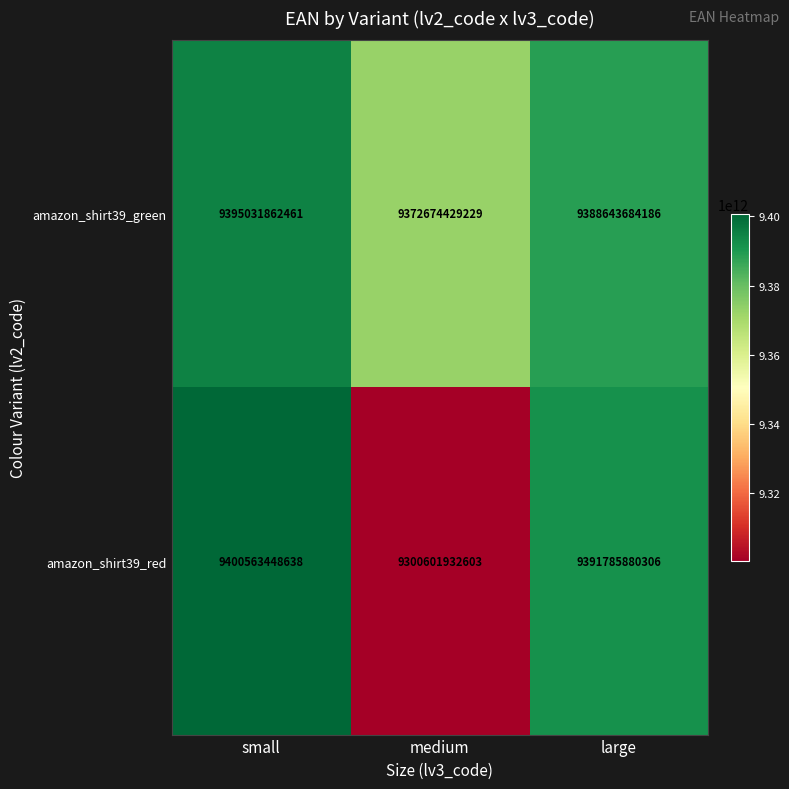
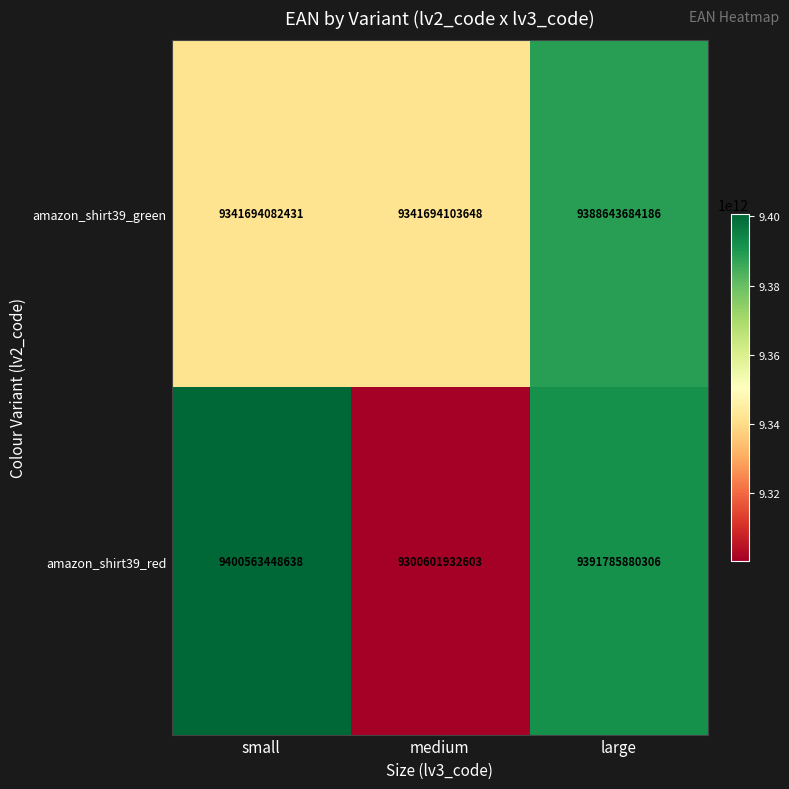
amazon_shirt39_green, small: 9395031862461 -> 9341694082431
amazon_shirt39_green, medium: 9372674429229 -> 9341694103648
